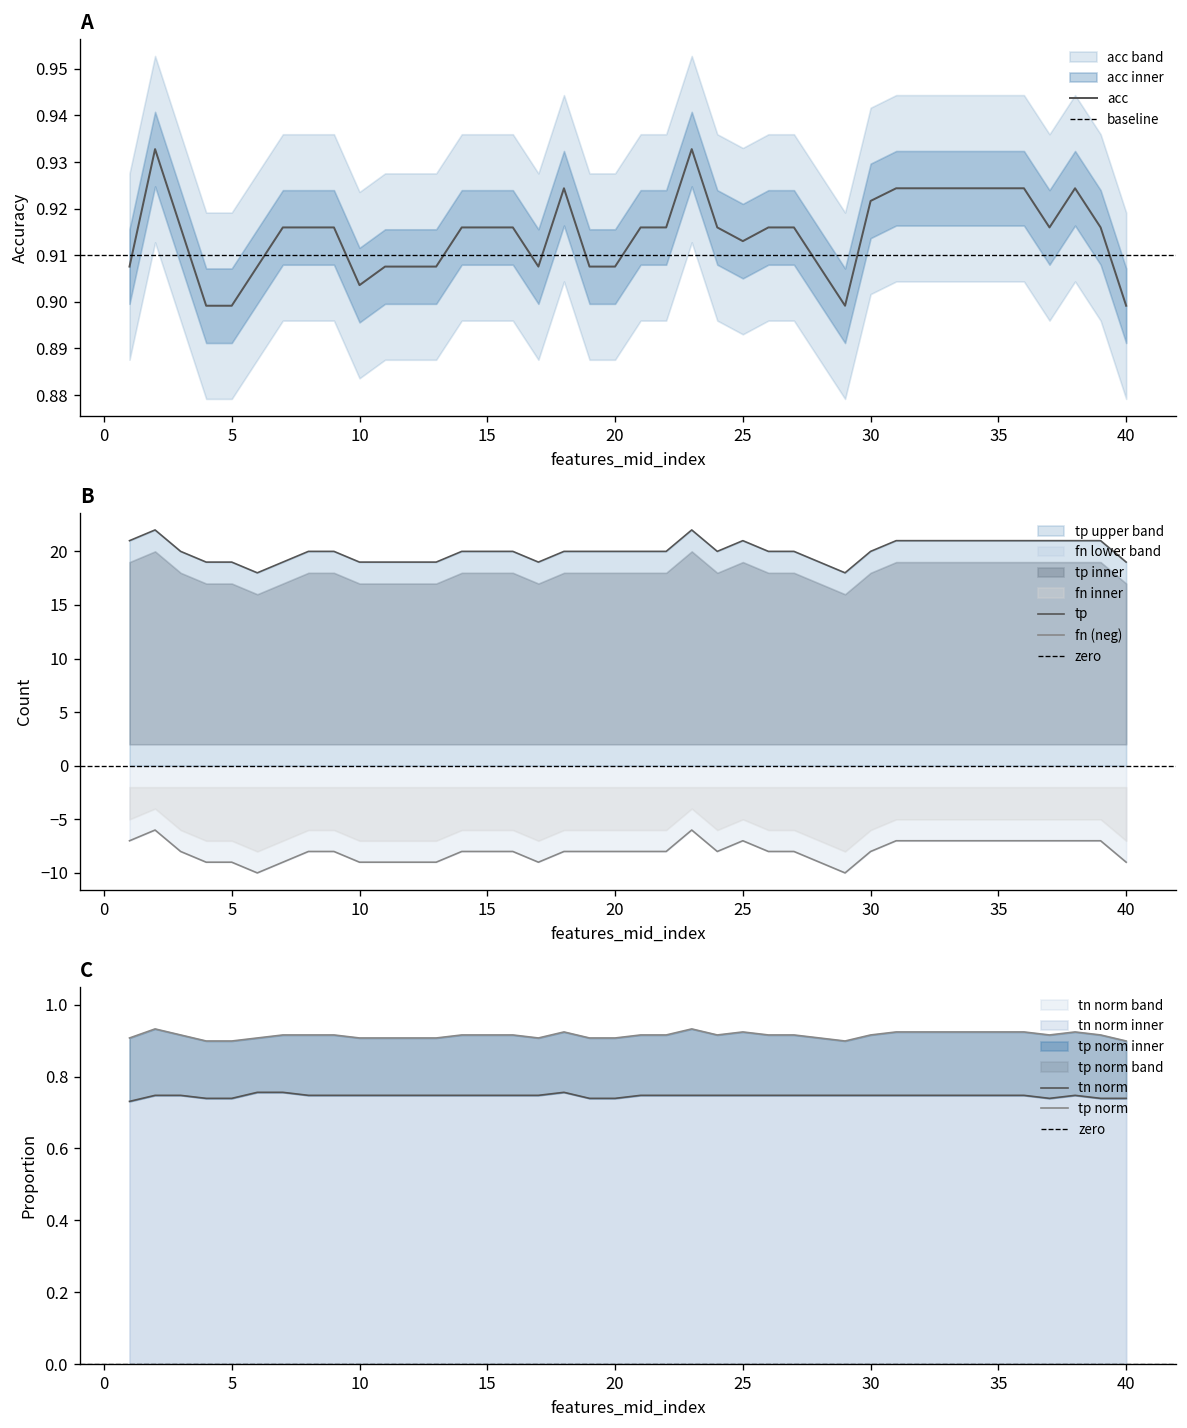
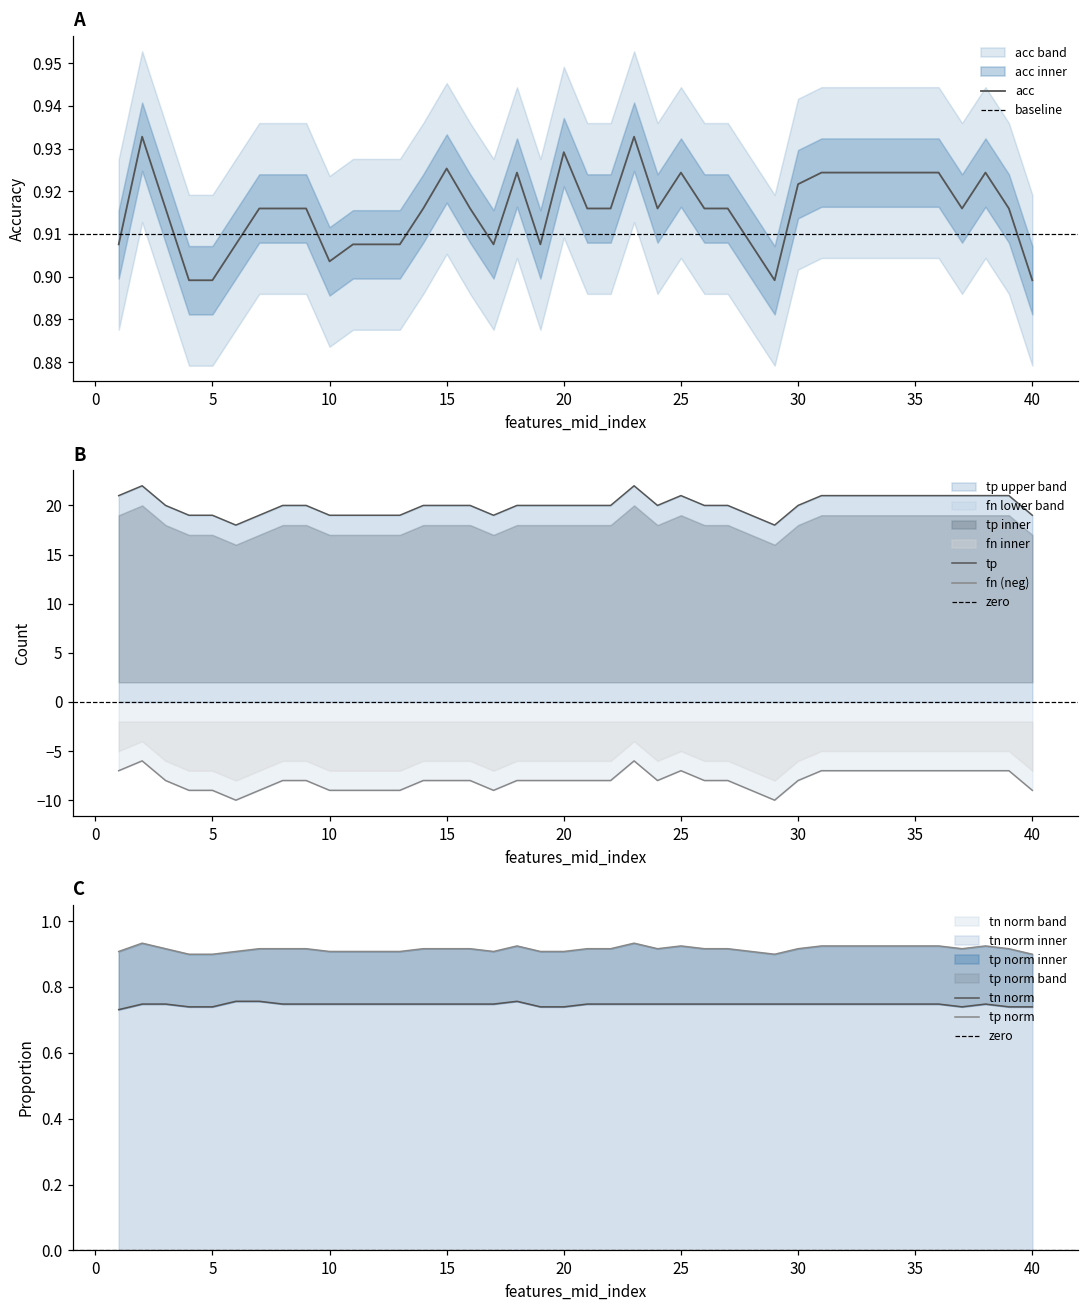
A, acc, 15: 0.916 -> 0.925
A, acc, 20: 0.908 -> 0.929
A, acc, 25: 0.913 -> 0.924
